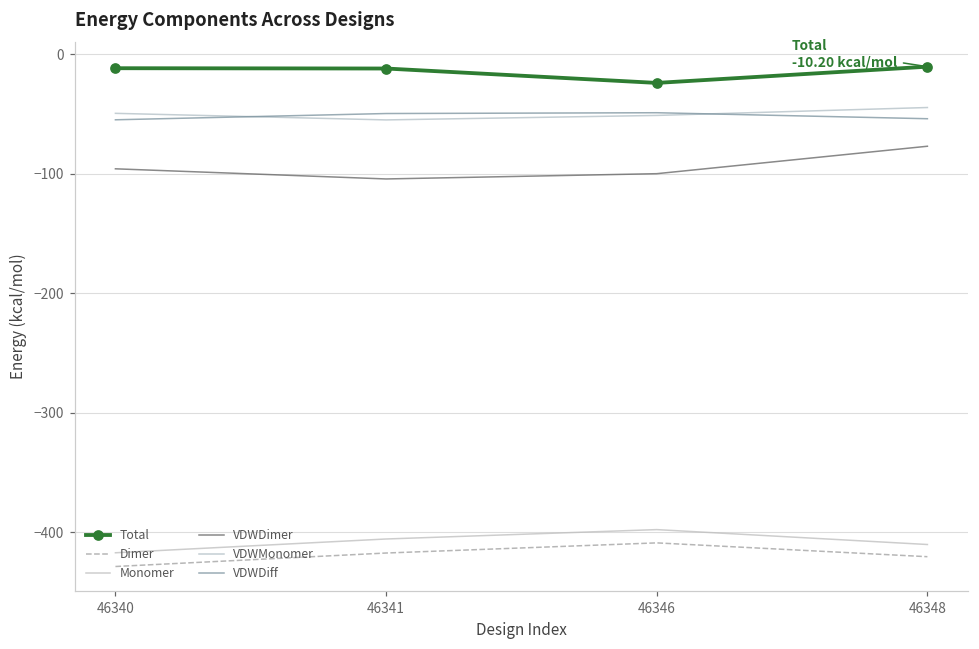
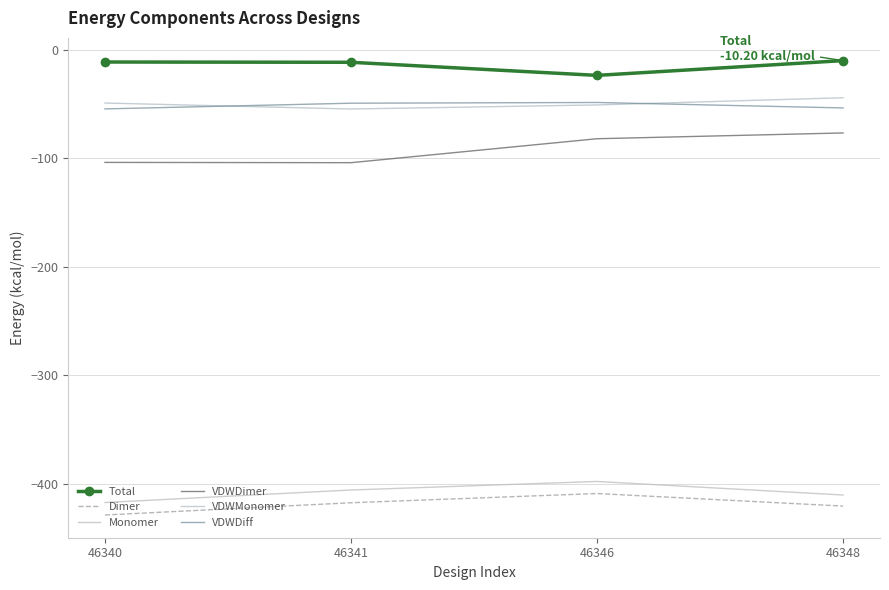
VDWDimer, 46340: -96 -> -104
VDWDimer, 46346: -100 -> -82
